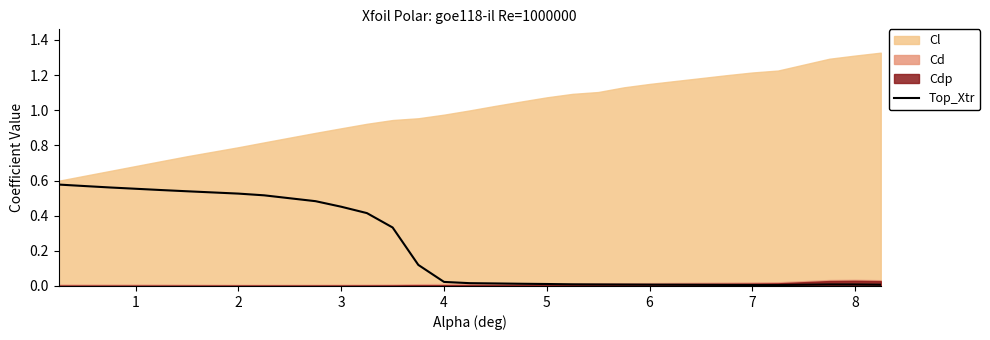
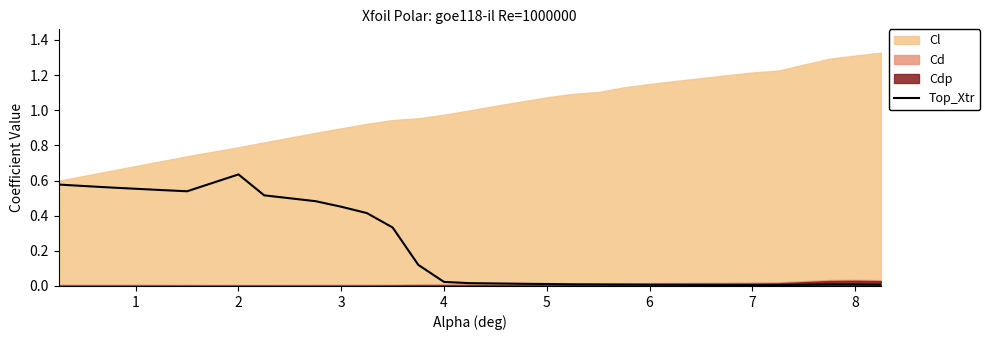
Top_Xtr, 2: 0.53 -> 0.63
